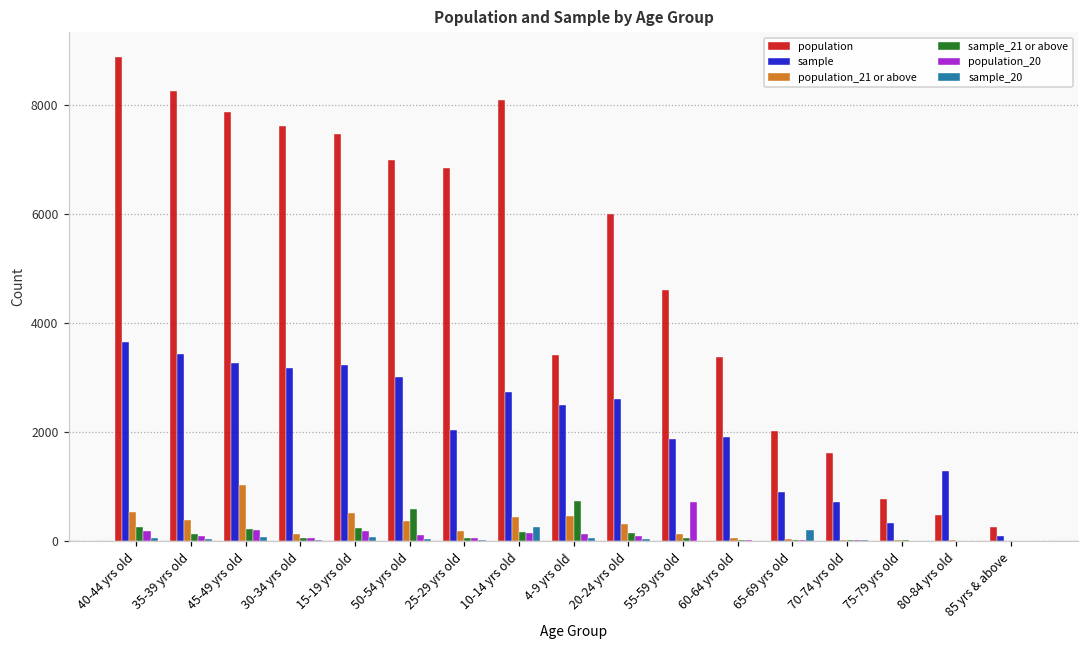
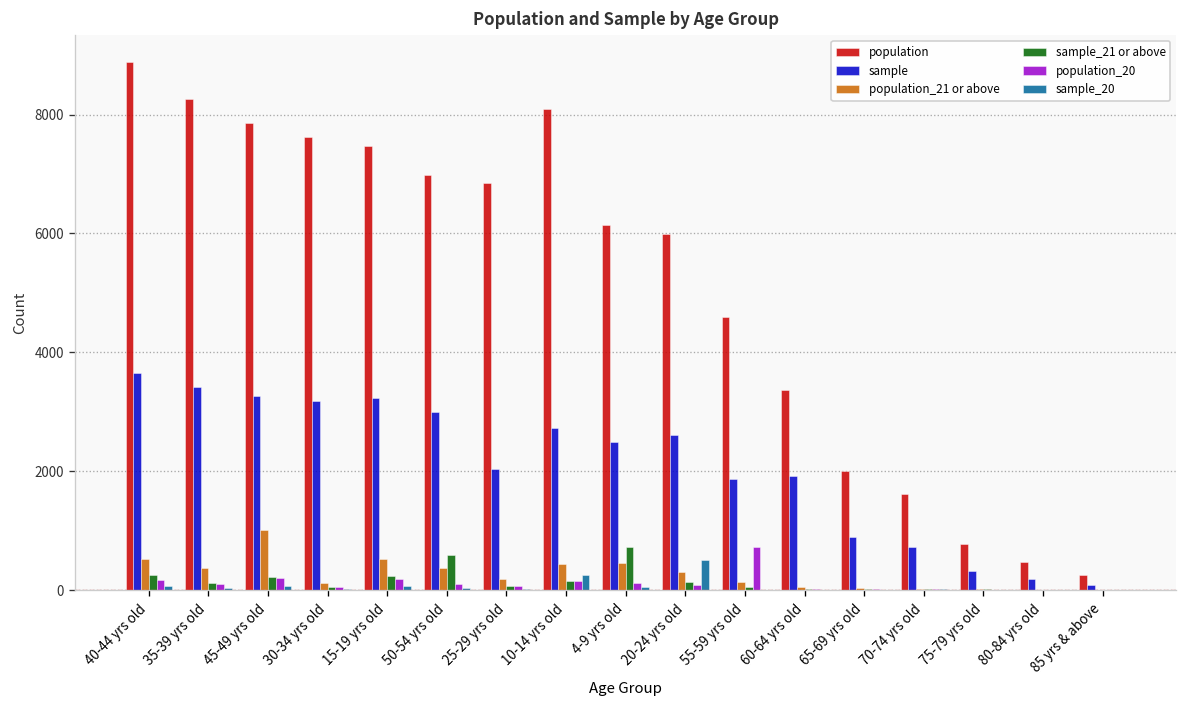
population, 4-9 yrs old: 3400 -> 6100
sample_20, 20-24 yrs old: 0 -> 500
sample_20, 65-69 yrs old: 200 -> 0
sample, 80-84 yrs old: 1300 -> 200
